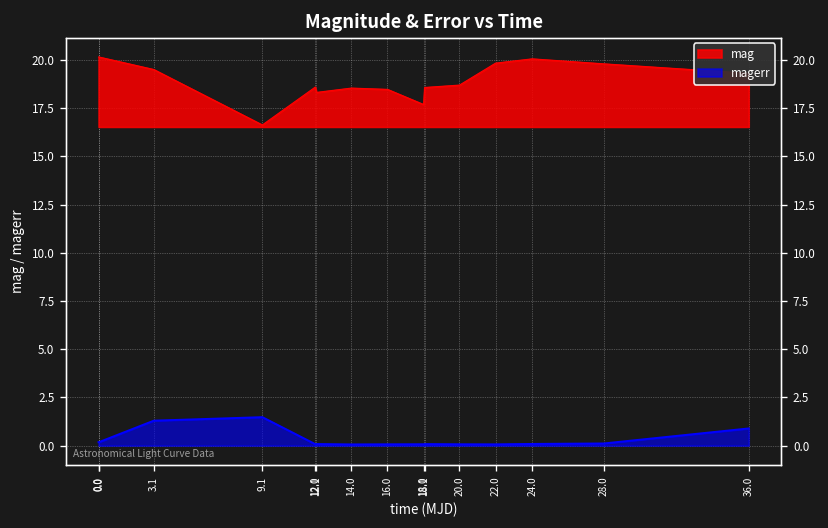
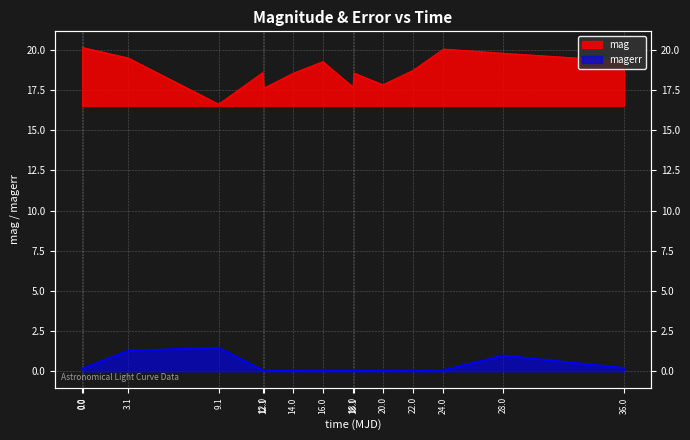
mag, 12.1: 18.3 -> 17.6
mag, 16.0: 18.5 -> 19.3
mag, 20.0: 18.7 -> 17.8
mag, 22.0: 19.8 -> 18.7
magerr, 28.0: 0.1 -> 1.0
magerr, 36.0: 0.9 -> 0.2
